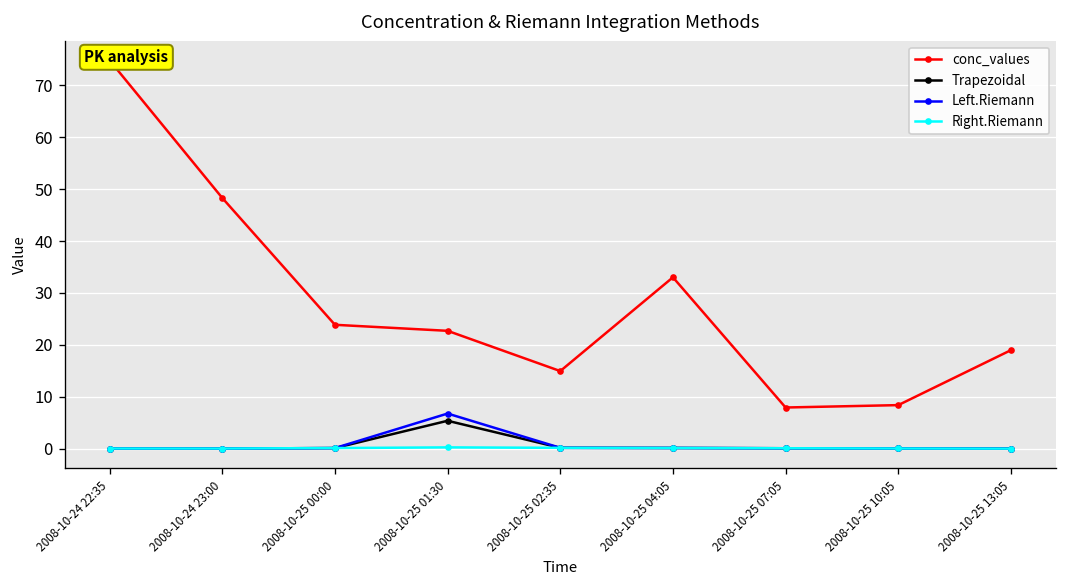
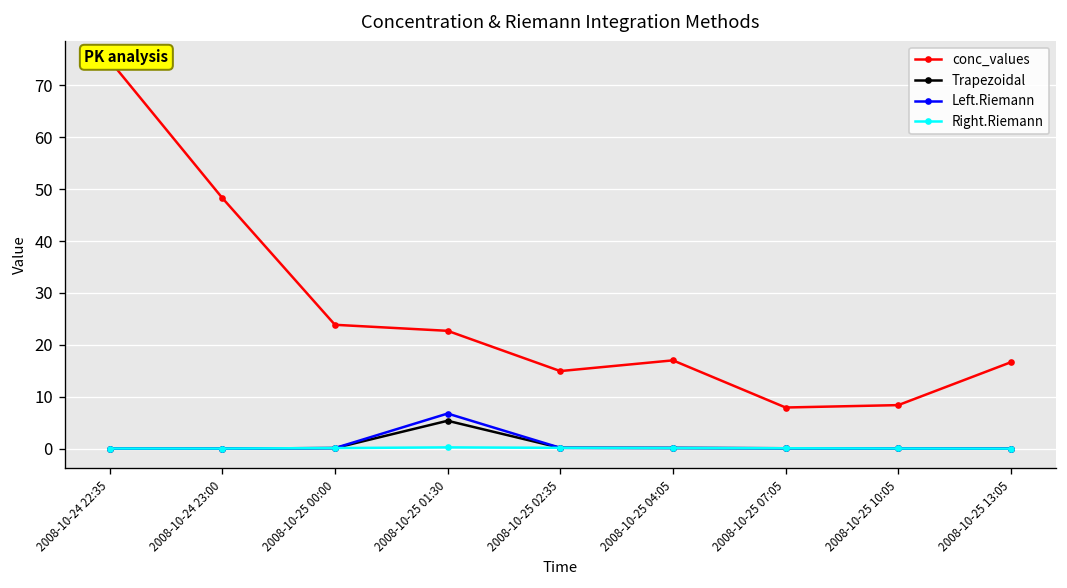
conc_values, 2008-10-25 04:05: 33 -> 17
conc_values, 2008-10-25 13:05: 19 -> 17
